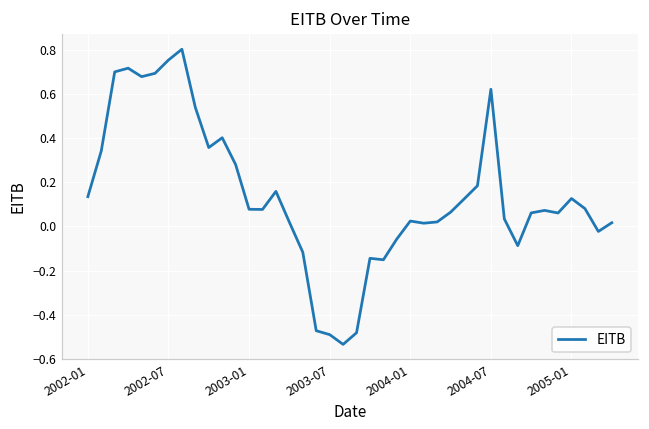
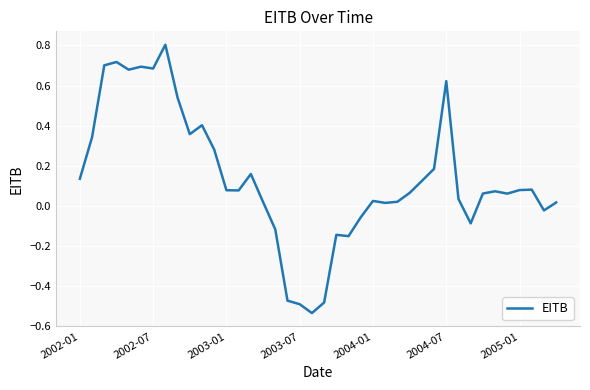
2002-07: 0.75 -> 0.68
2005-01: 0.13 -> 0.08
